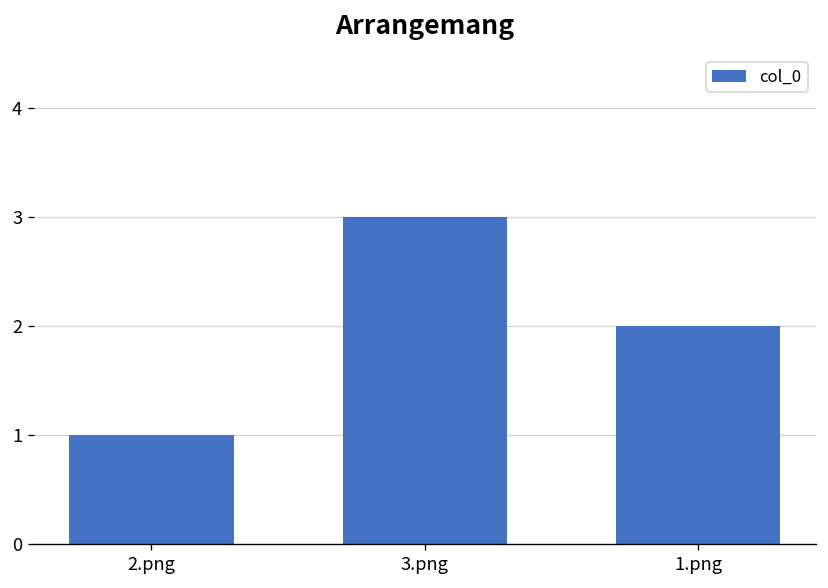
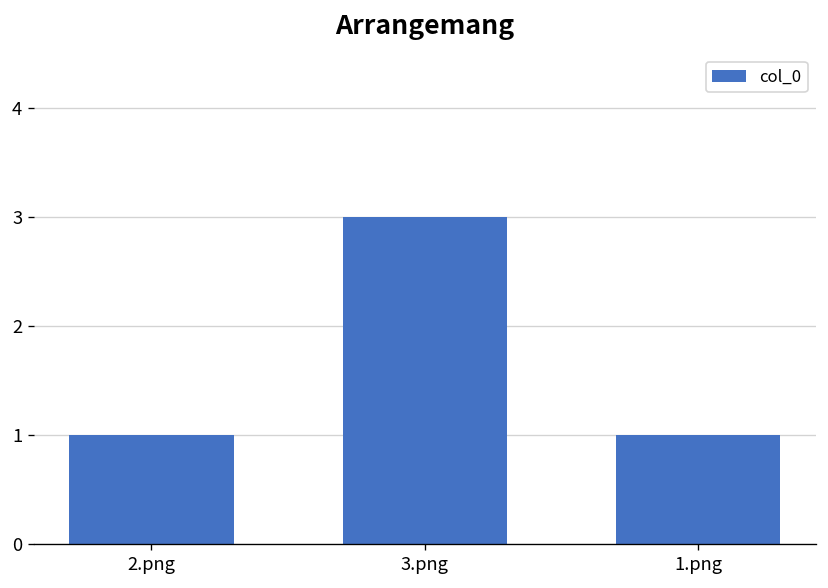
1.png: 2 -> 1
